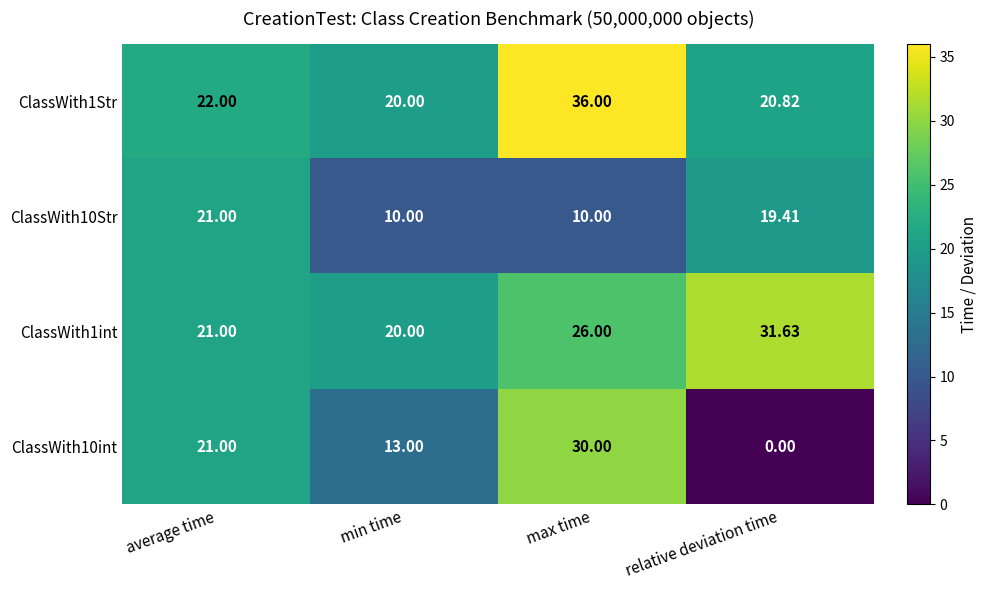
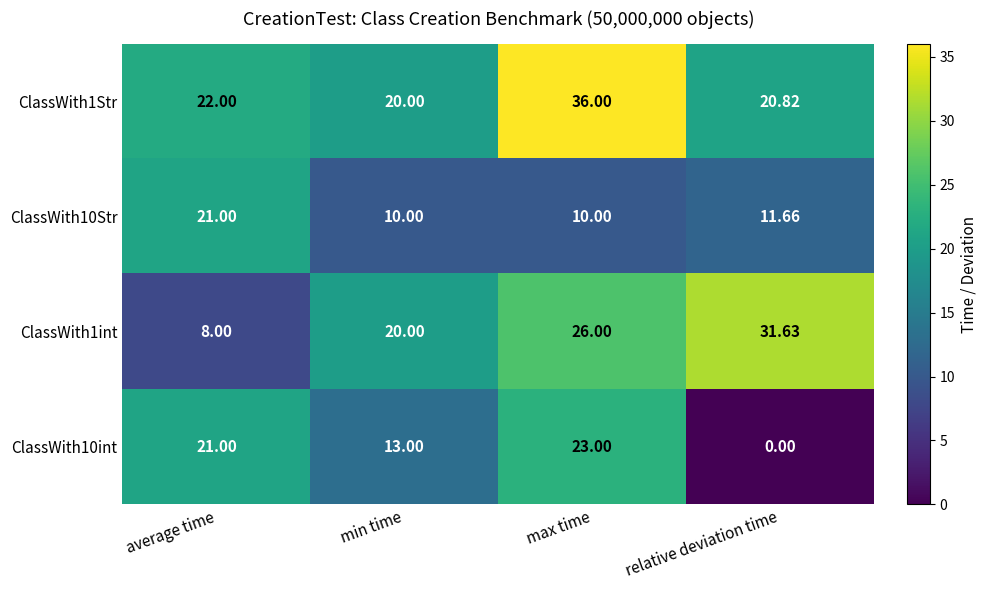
ClassWith10Str, relative deviation time: 19.41 -> 11.66
ClassWith1int, average time: 21.00 -> 8.00
ClassWith10int, max time: 30.00 -> 23.00
